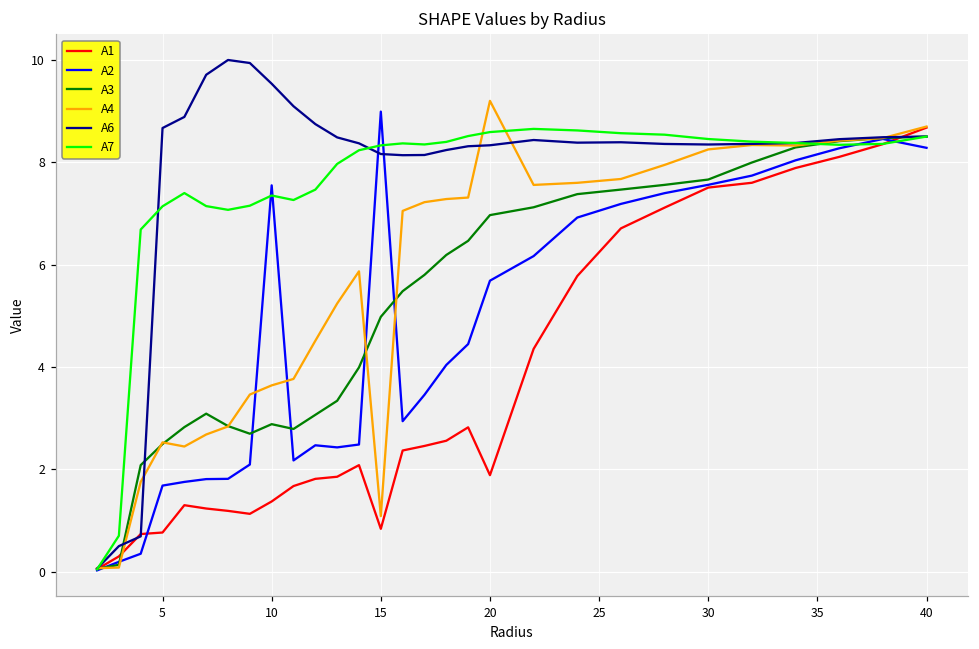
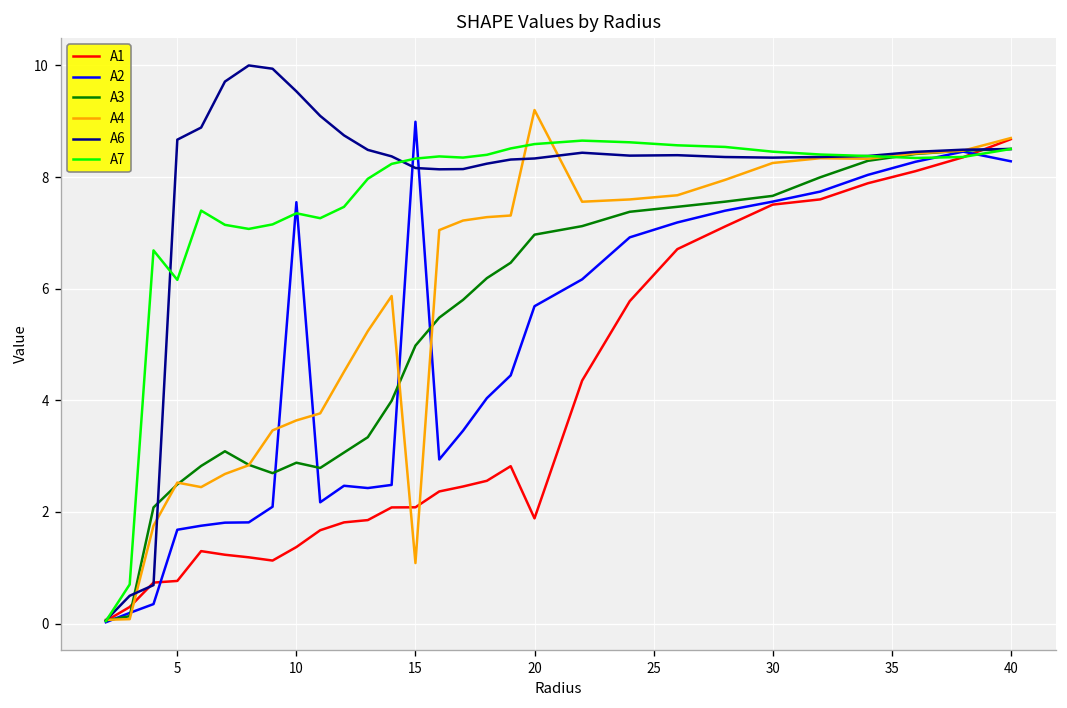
A7, 5: 7.1 -> 6.2
A1, 15: 0.8 -> 2.1
